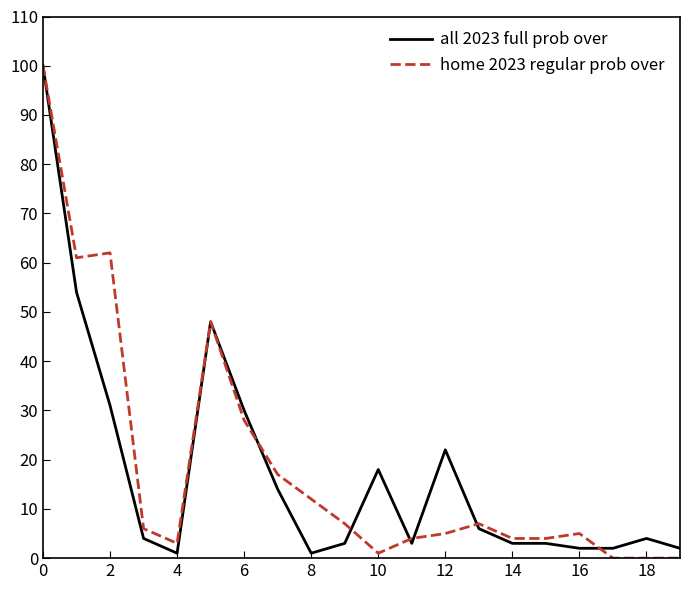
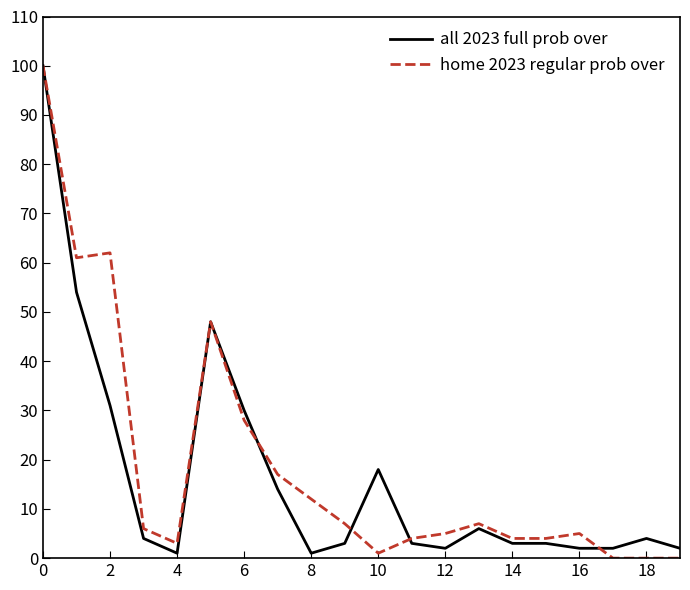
all 2023 full prob over, 12: 22 -> 2
